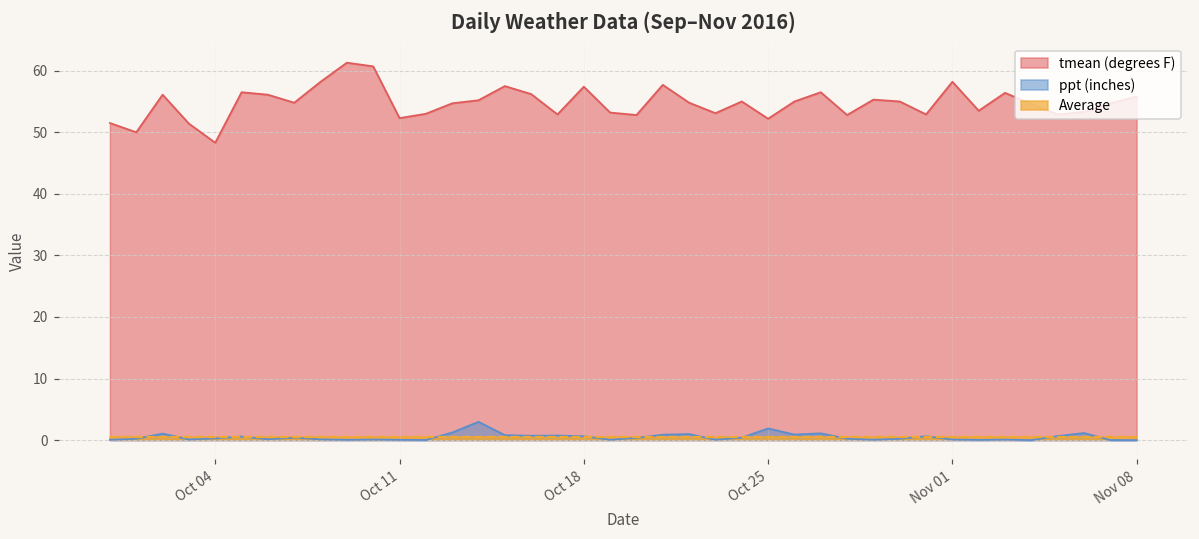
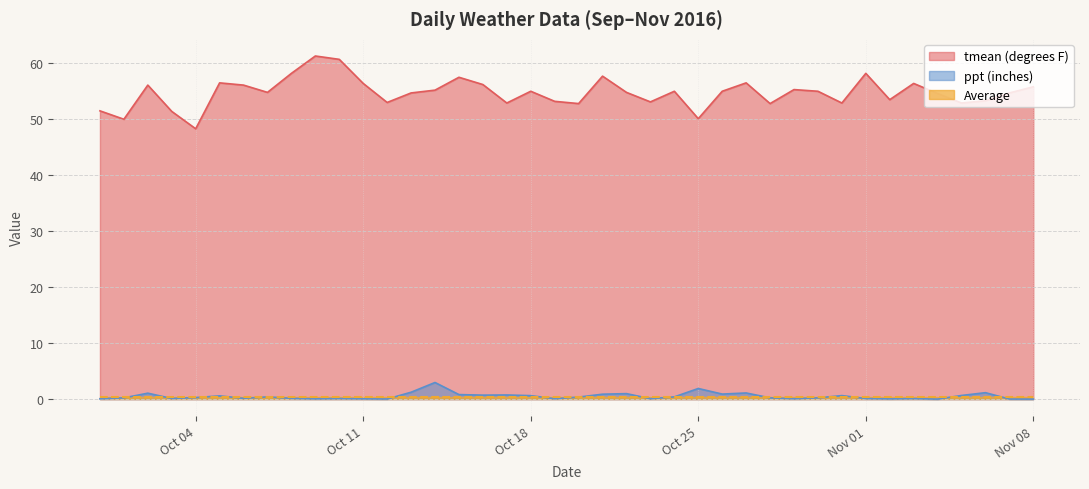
tmean (degrees F), Oct 11: 52 -> 56
tmean (degrees F), Oct 18: 57 -> 55
tmean (degrees F), Oct 25: 52 -> 50
